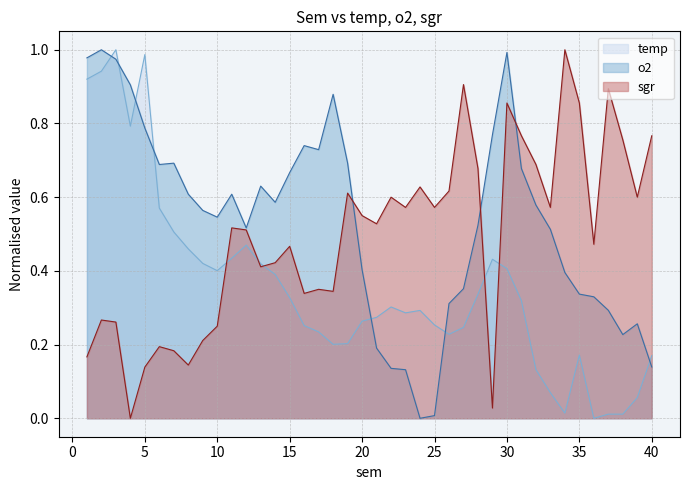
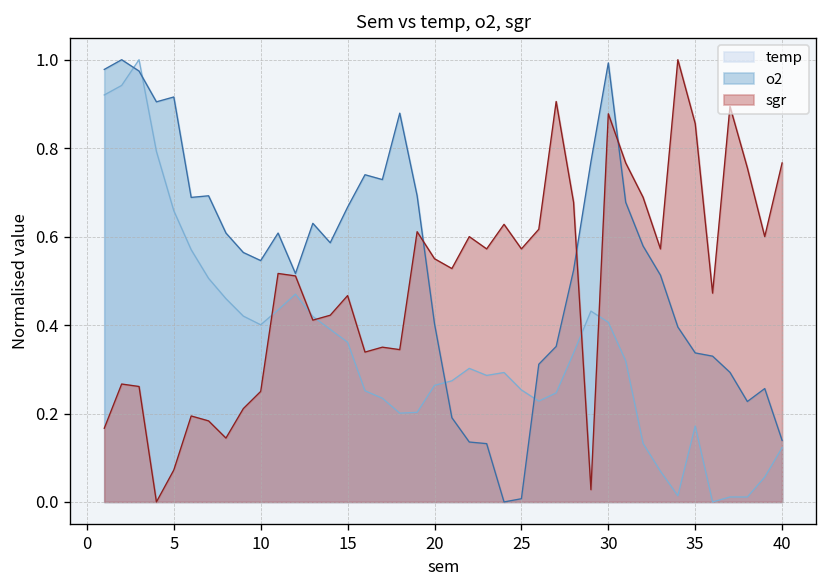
temp, 5: 0.99 -> 0.66
o2, 5: 0.79 -> 0.92
sgr, 5: 0.14 -> 0.07
temp, 15: 0.33 -> 0.36
sgr, 30: 0.86 -> 0.88
temp, 40: 0.17 -> 0.12
